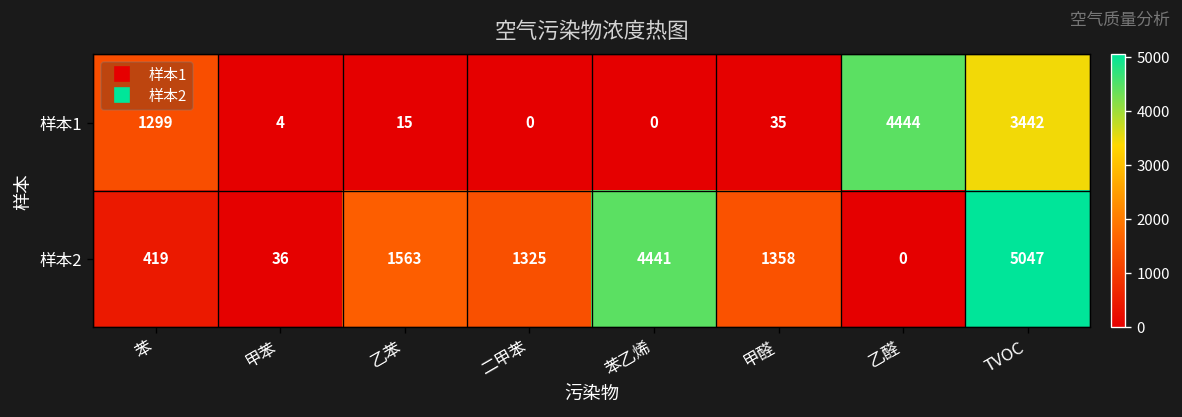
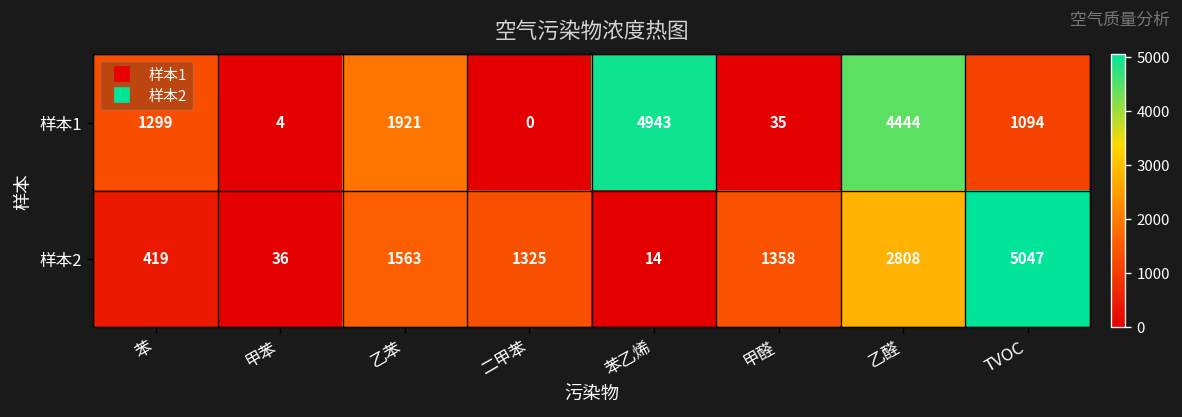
样本1, 乙苯: 15 -> 1921
样本1, 苯乙烯: 0 -> 4943
样本1, TVOC: 3442 -> 1094
样本2, 苯乙烯: 4441 -> 14
样本2, 乙醛: 0 -> 2808
